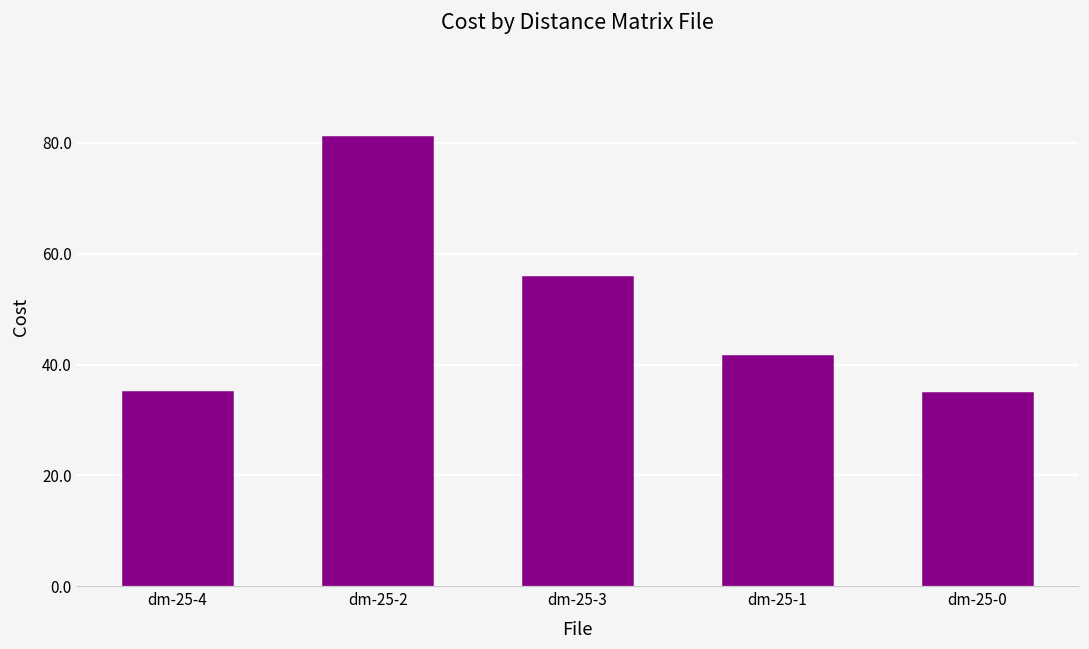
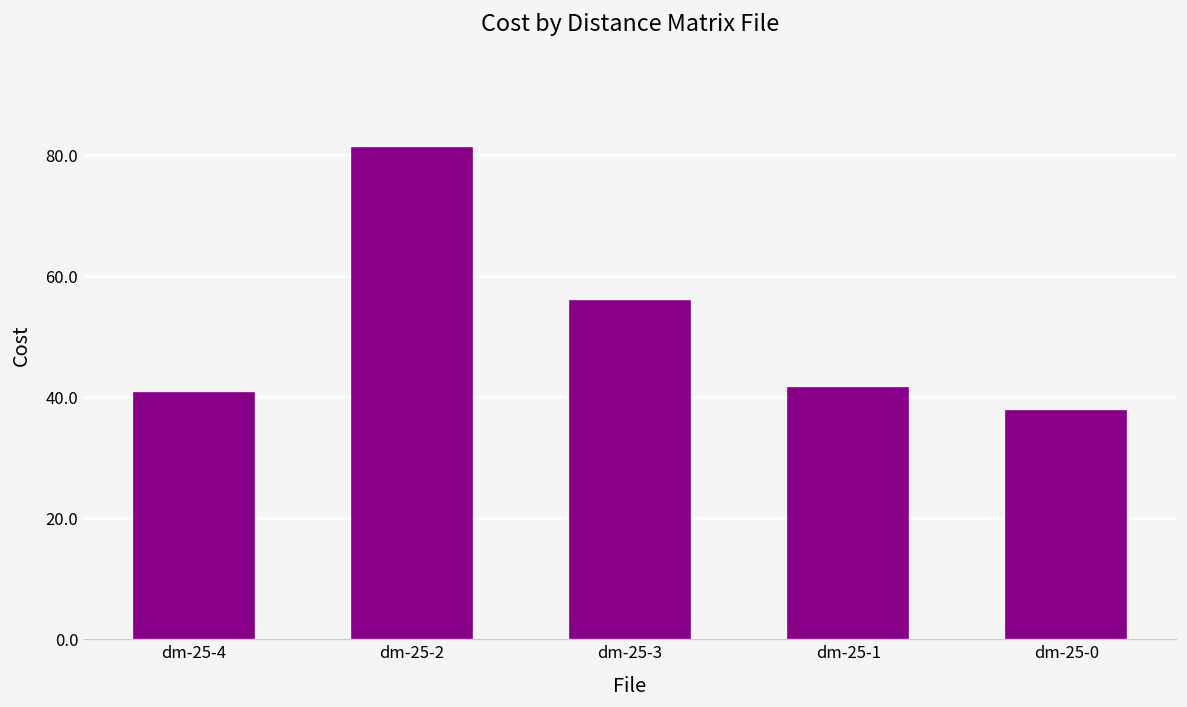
dm-25-4: 35 -> 41
dm-25-0: 35 -> 38
